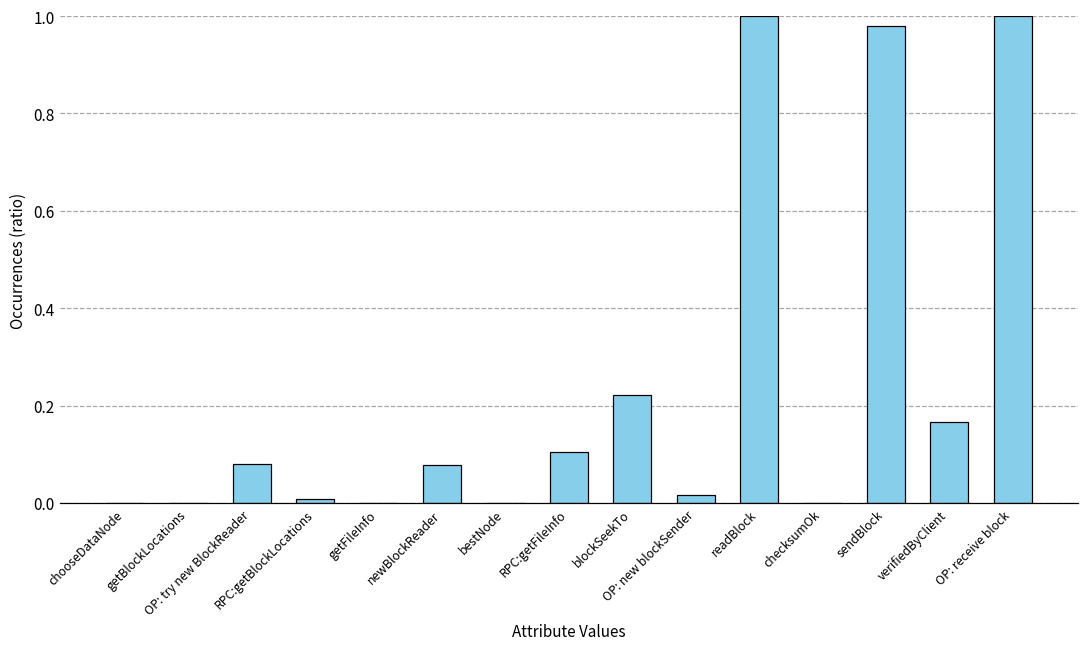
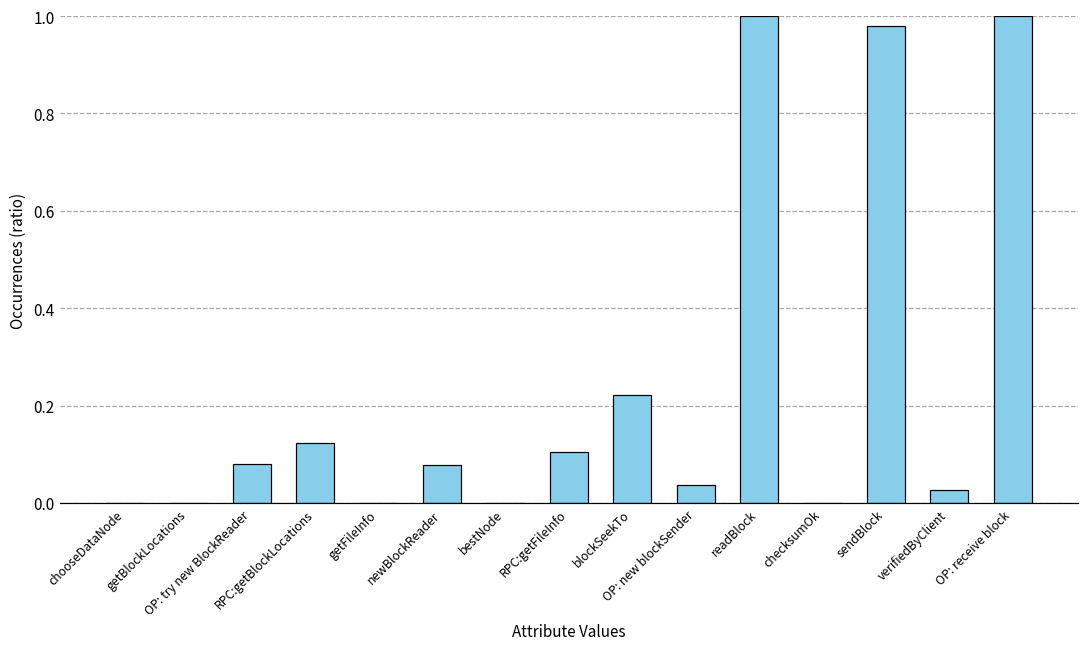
RPC:getBlockLocations: 0.01 -> 0.12
OP: new blockSender: 0.02 -> 0.04
verifiedByClient: 0.17 -> 0.03
